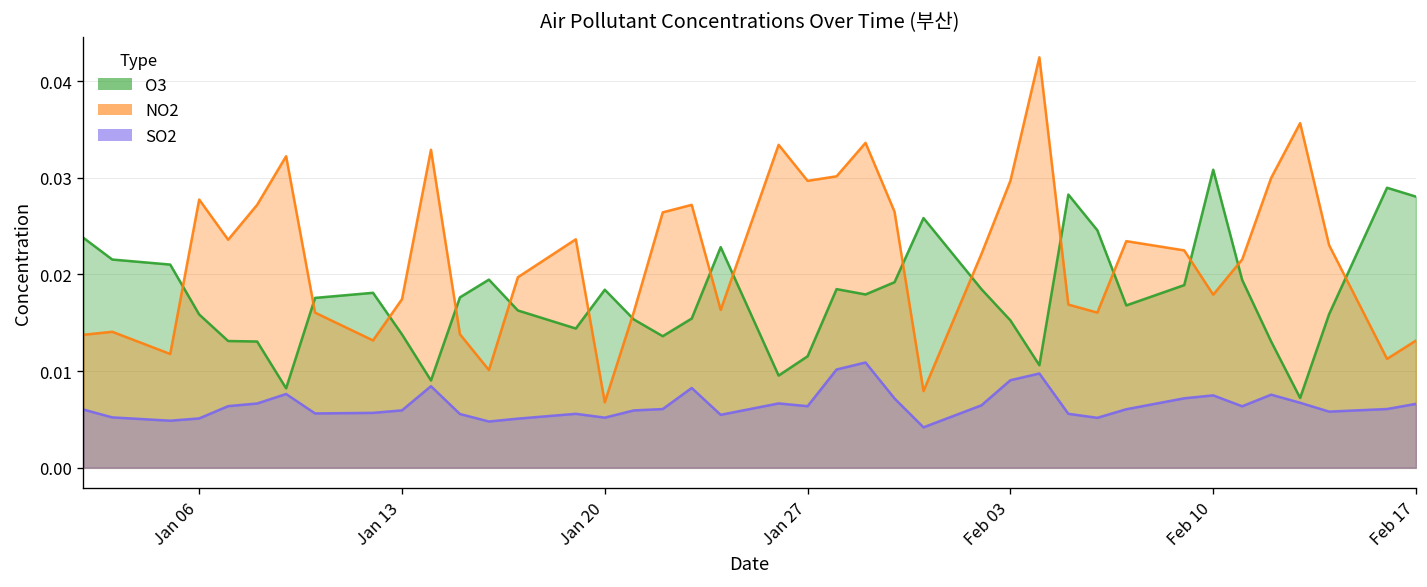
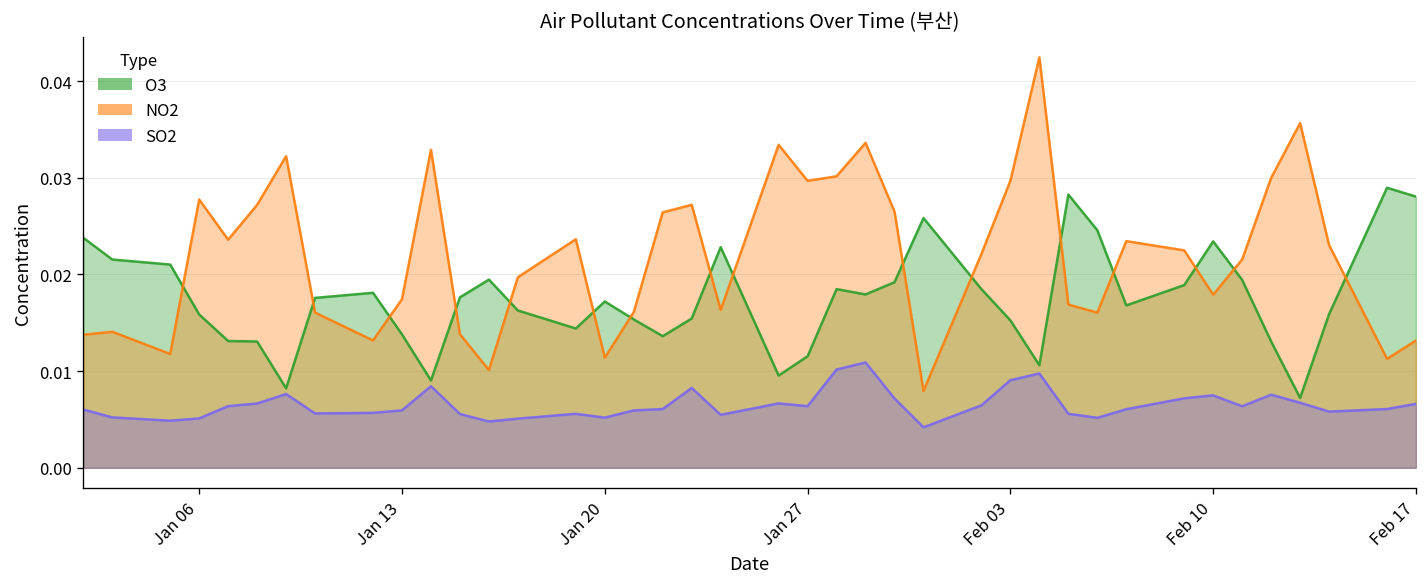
O3, Jan 20: 0.018 -> 0.017
NO2, Jan 20: 0.007 -> 0.011
O3, Feb 10: 0.031 -> 0.023
